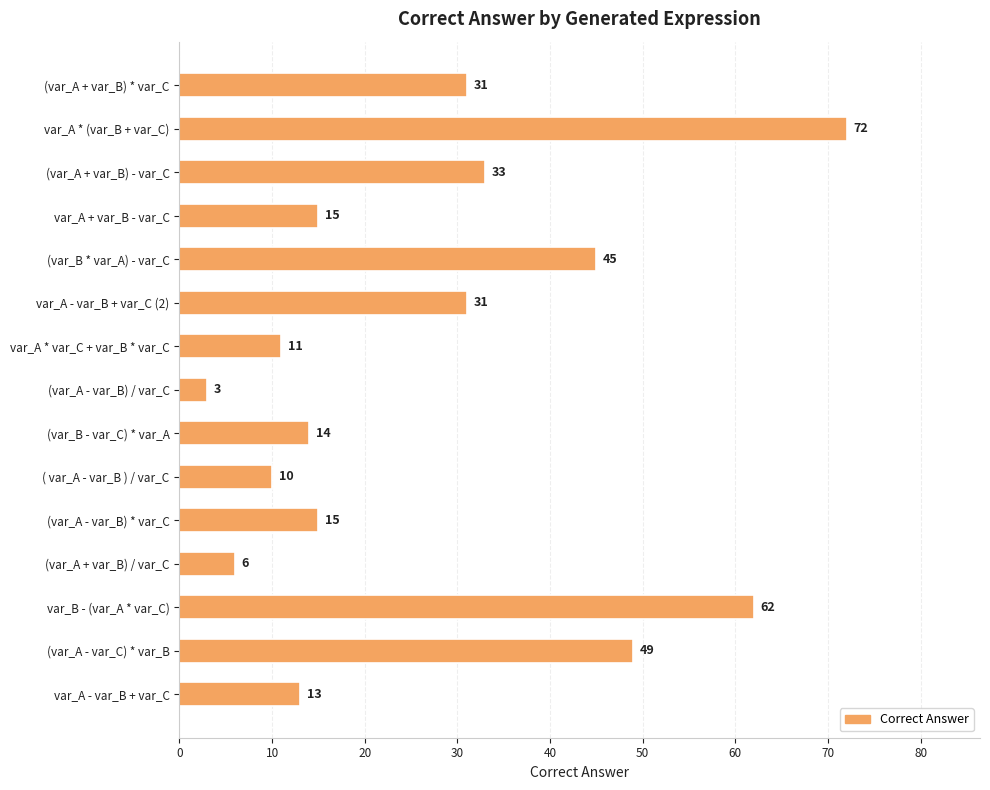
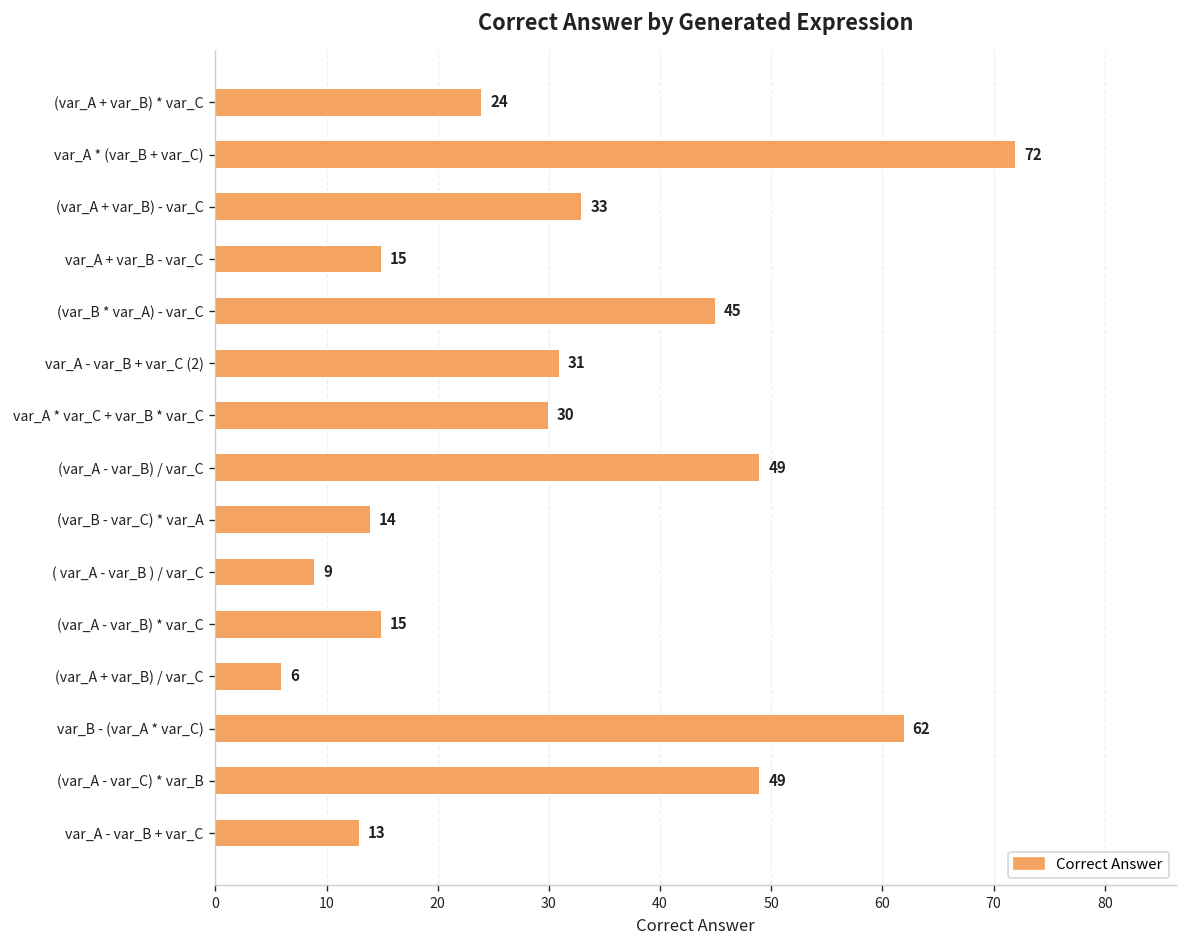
(var_A + var_B) * var_C: 31 -> 24
var_A * var_C + var_B * var_C: 11 -> 30
(var_A - var_B) / var_C: 3 -> 49
( var_A - var_B ) / var_C: 10 -> 9
